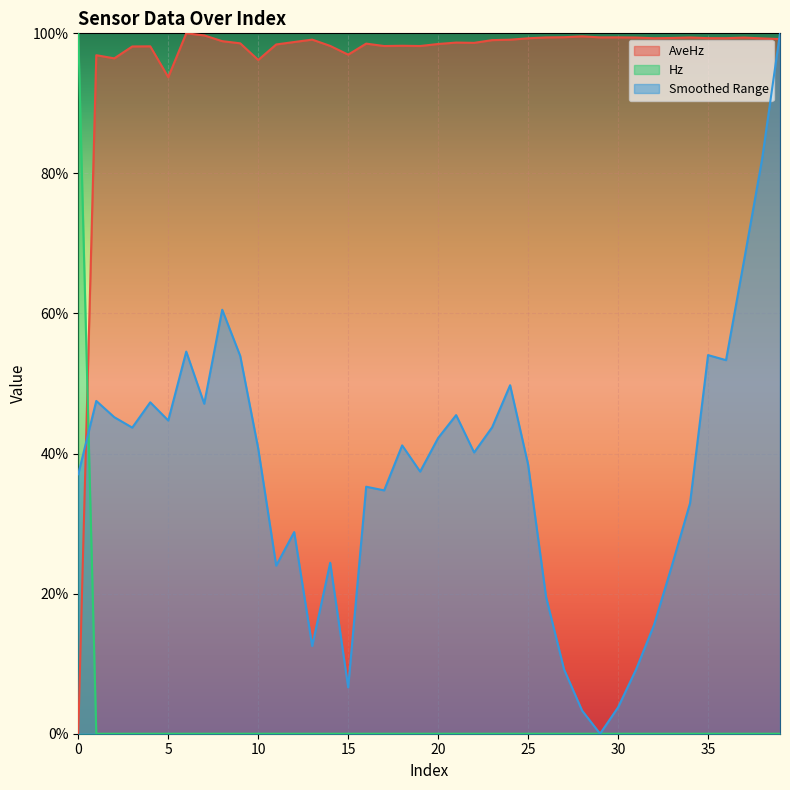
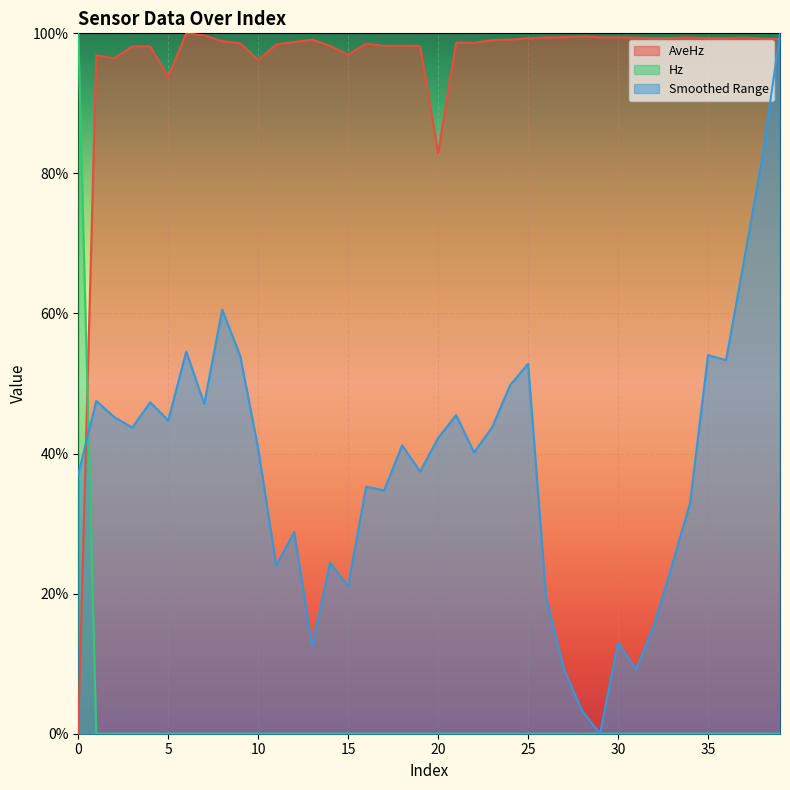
Smoothed Range, 15: 7% -> 21%
AveHz, 20: 98% -> 83%
Smoothed Range, 25: 38% -> 53%
Smoothed Range, 30: 4% -> 13%
